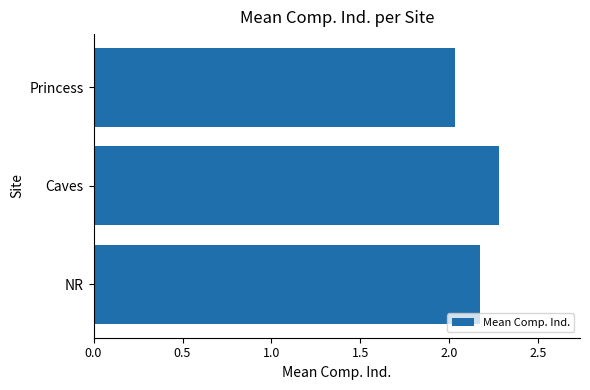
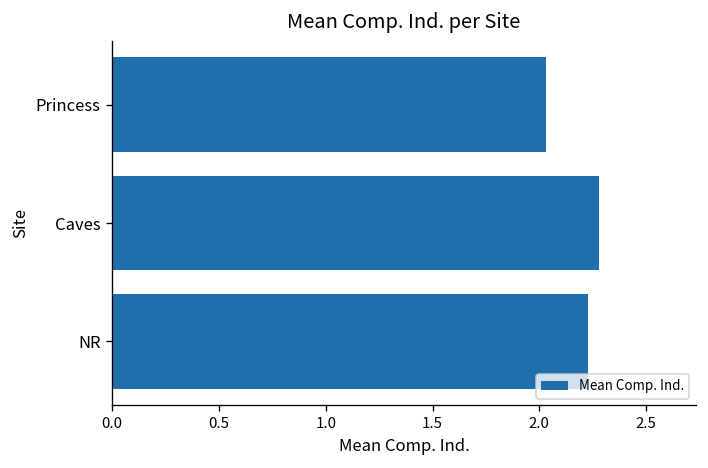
NR: 2.17 -> 2.23
